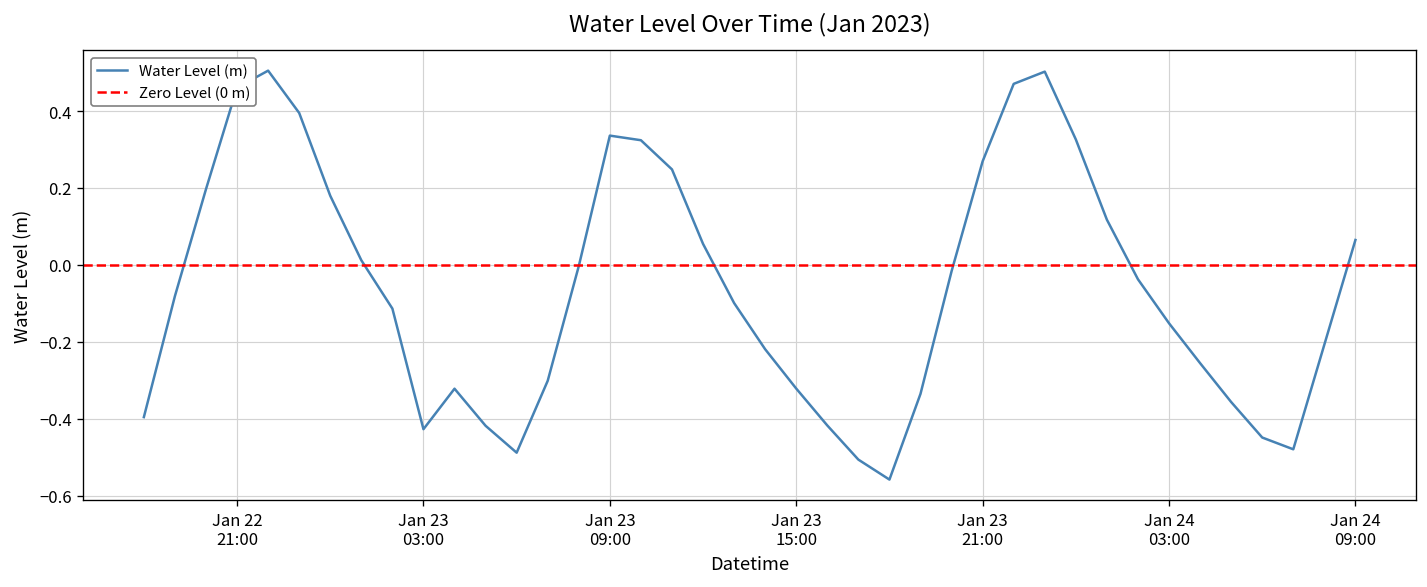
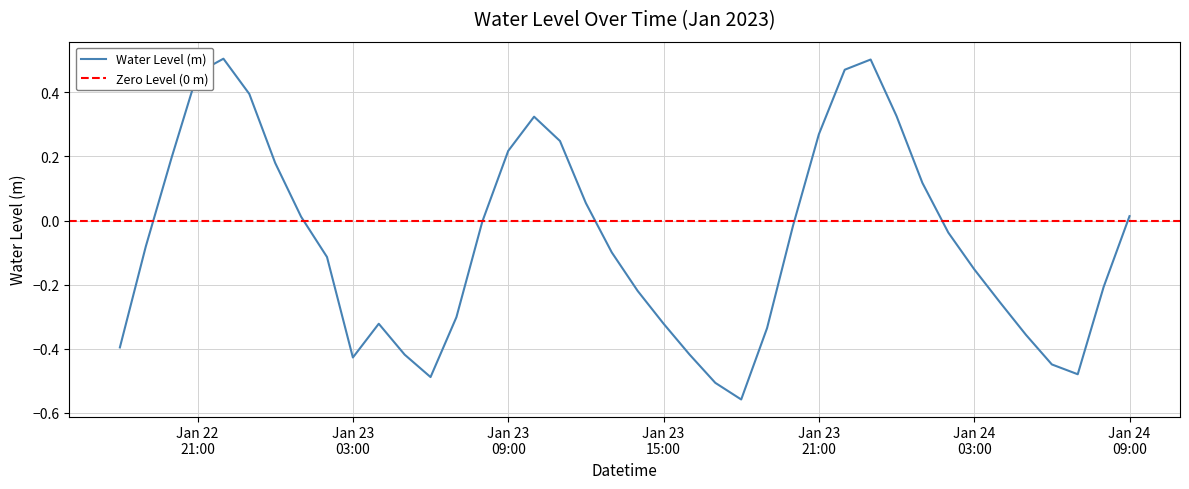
Jan 23 09:00: 0.34 -> 0.22
Jan 24 09:00: 0.06 -> 0.01
